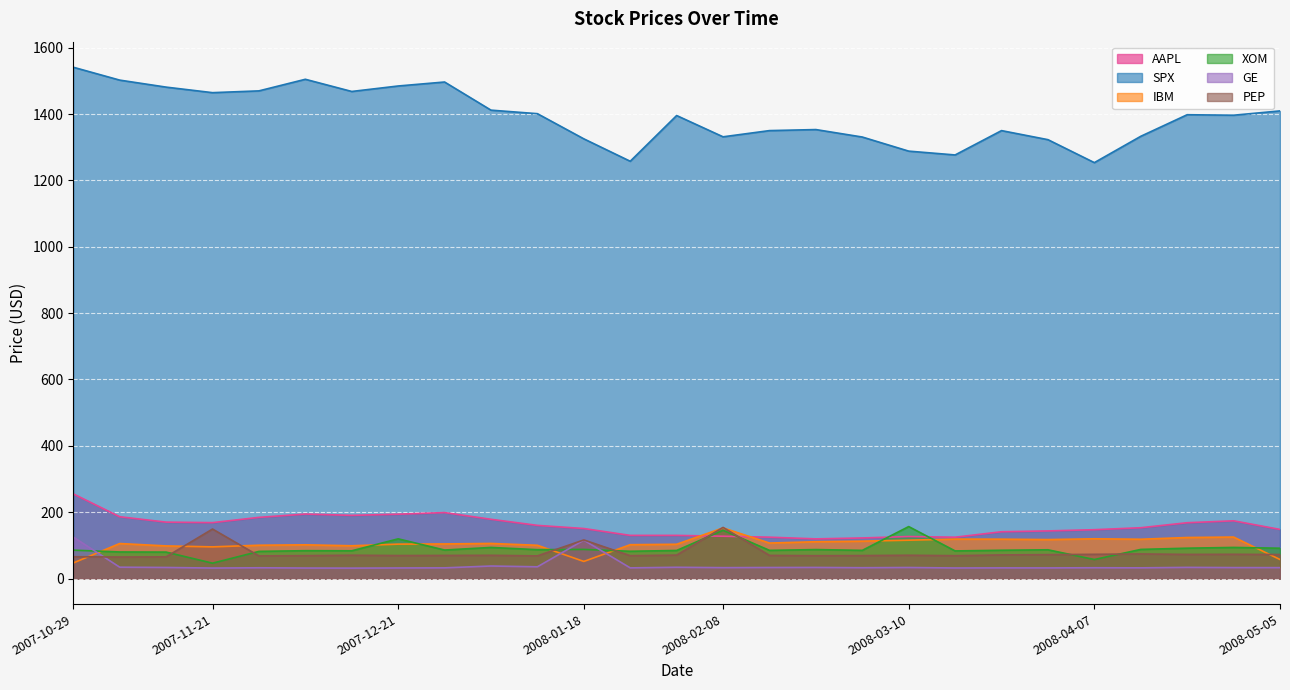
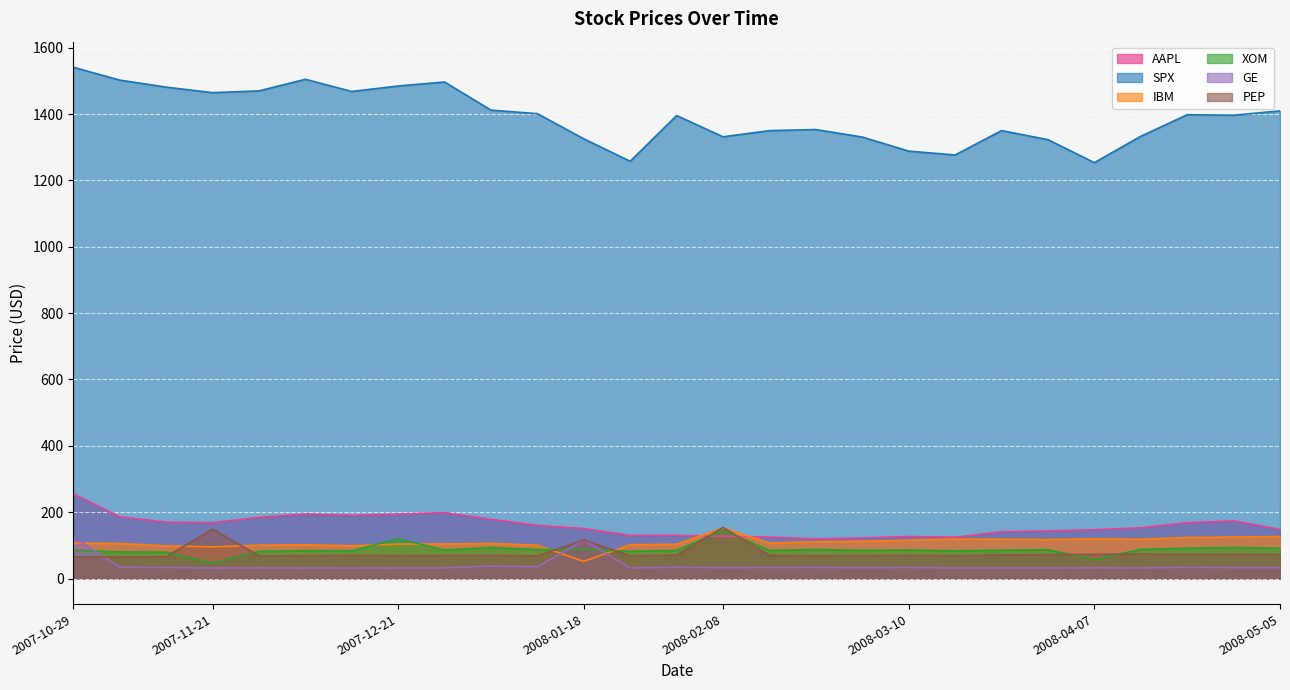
IBM, 2007-10-29: 50 -> 110
XOM, 2008-03-10: 160 -> 90
IBM, 2008-05-05: 60 -> 130
